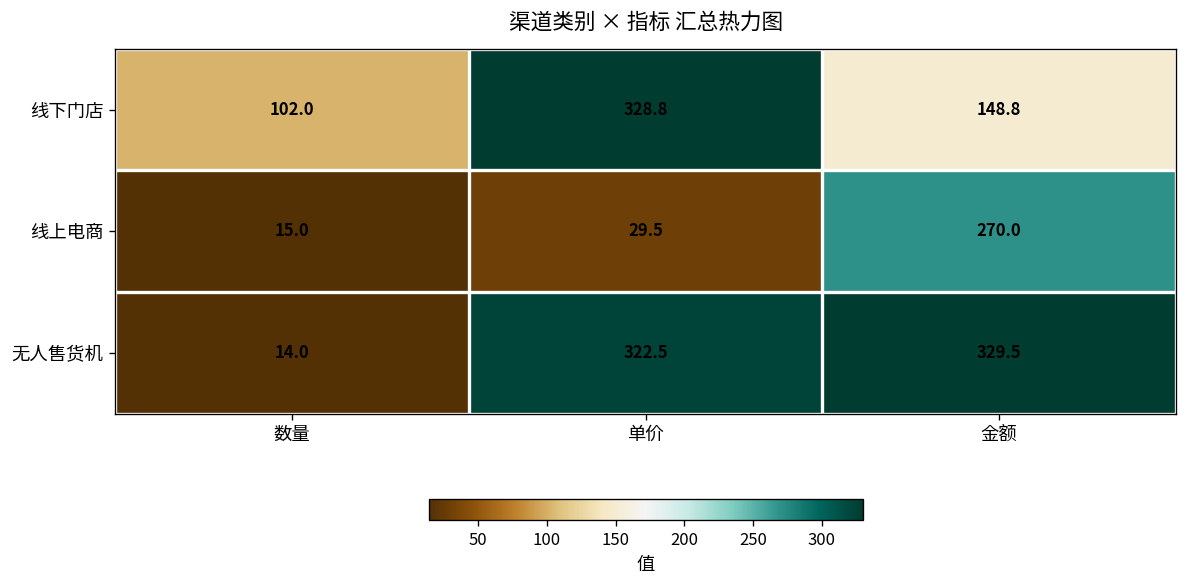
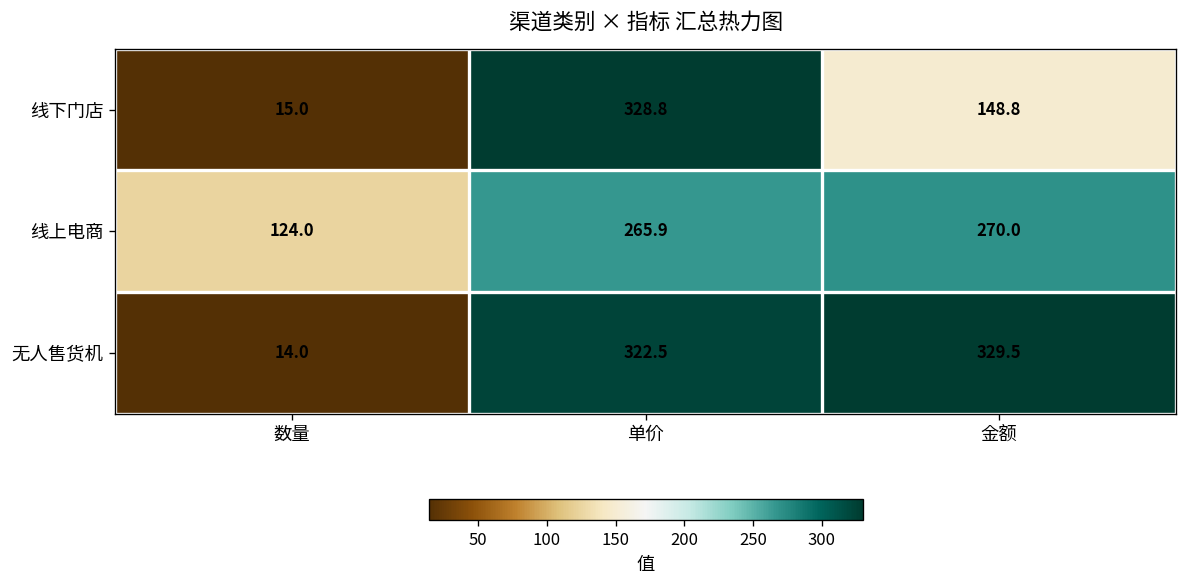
线下门店, 数量: 102.0 -> 15.0
线上电商, 数量: 15.0 -> 124.0
线上电商, 单价: 29.5 -> 265.9
